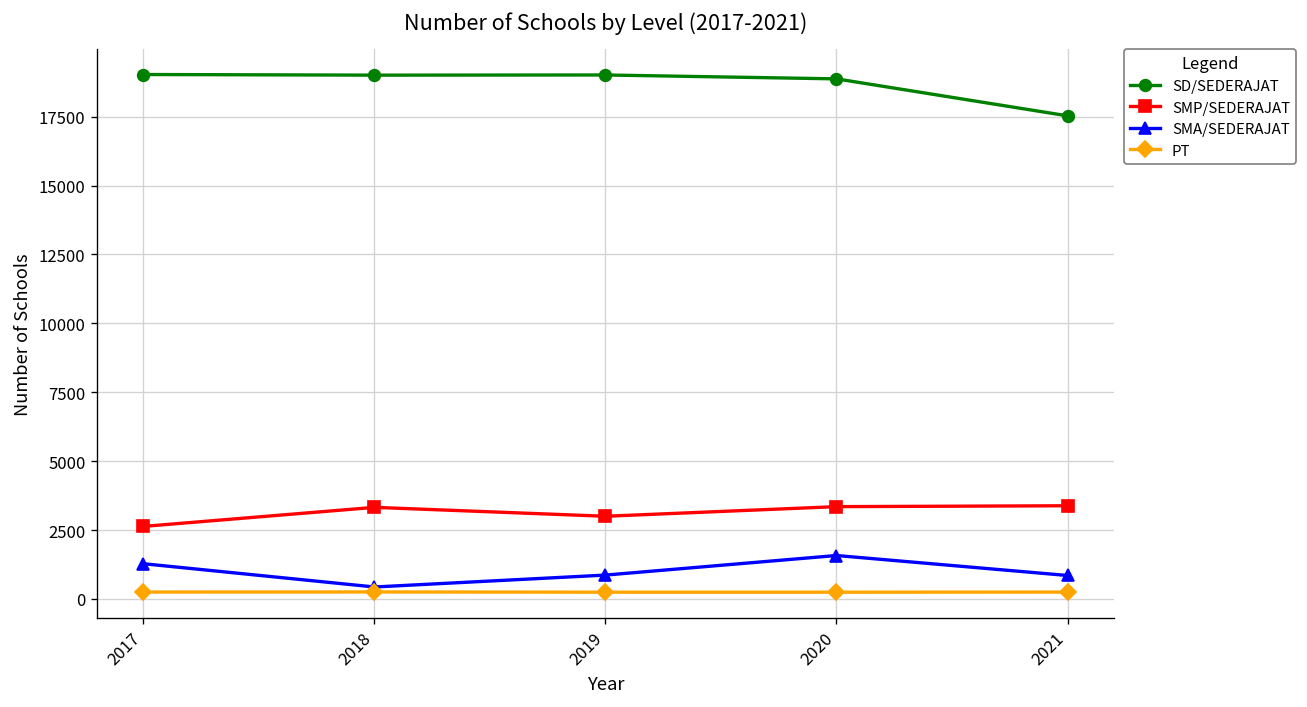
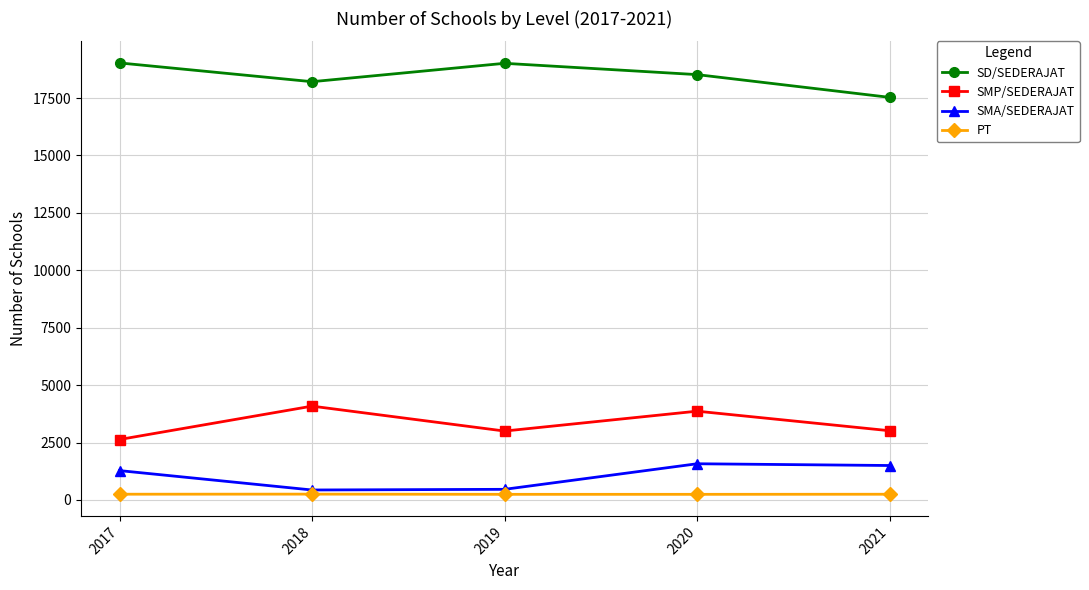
SD/SEDERAJAT, 2018: 19000 -> 18200
SMP/SEDERAJAT, 2018: 3300 -> 4100
SMA/SEDERAJAT, 2019: 900 -> 500
SD/SEDERAJAT, 2020: 18900 -> 18500
SMP/SEDERAJAT, 2020: 3400 -> 3900
SMP/SEDERAJAT, 2021: 3400 -> 3000
SMA/SEDERAJAT, 2021: 900 -> 1500
